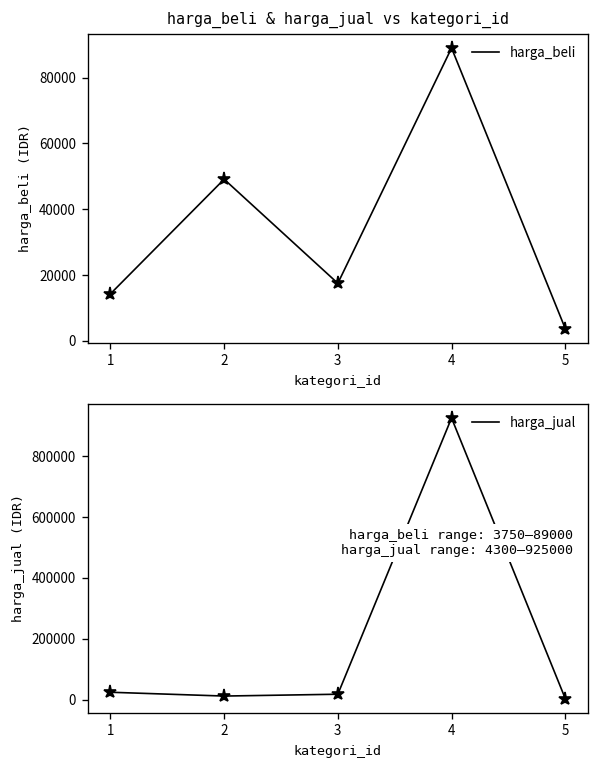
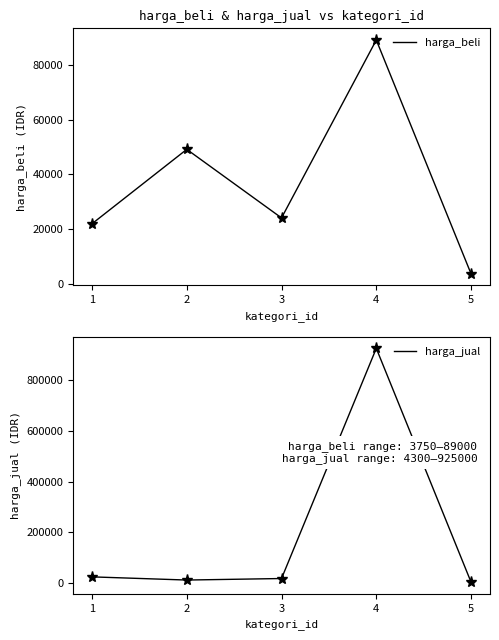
harga_beli & harga_jual vs kategori_id, 1: 14000 -> 22000
harga_beli & harga_jual vs kategori_id, 3: 18000 -> 24000
